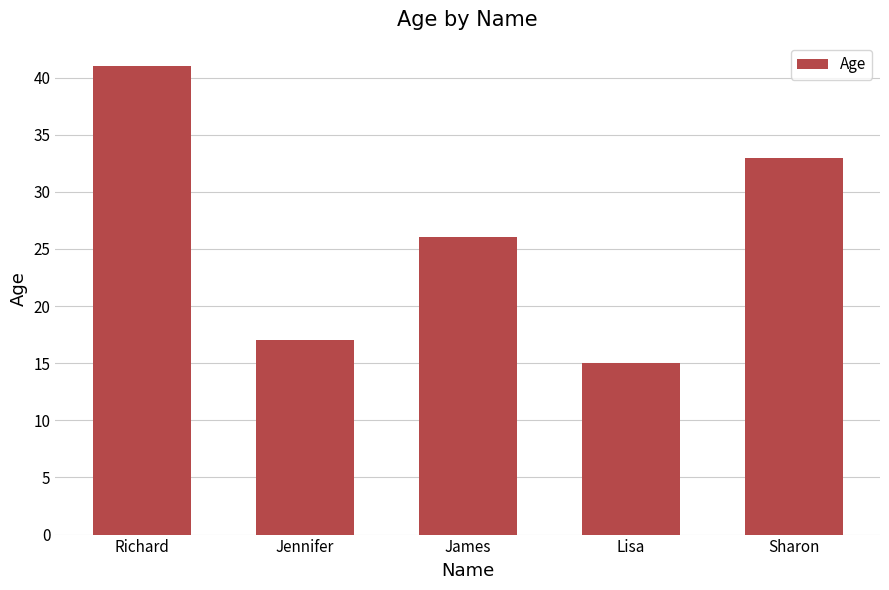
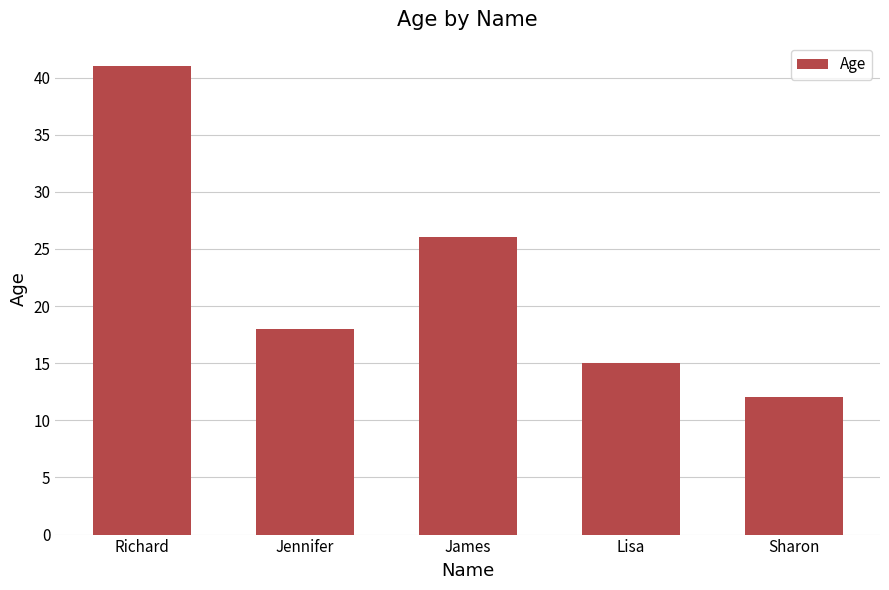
Jennifer: 17 -> 18
Sharon: 33 -> 12
